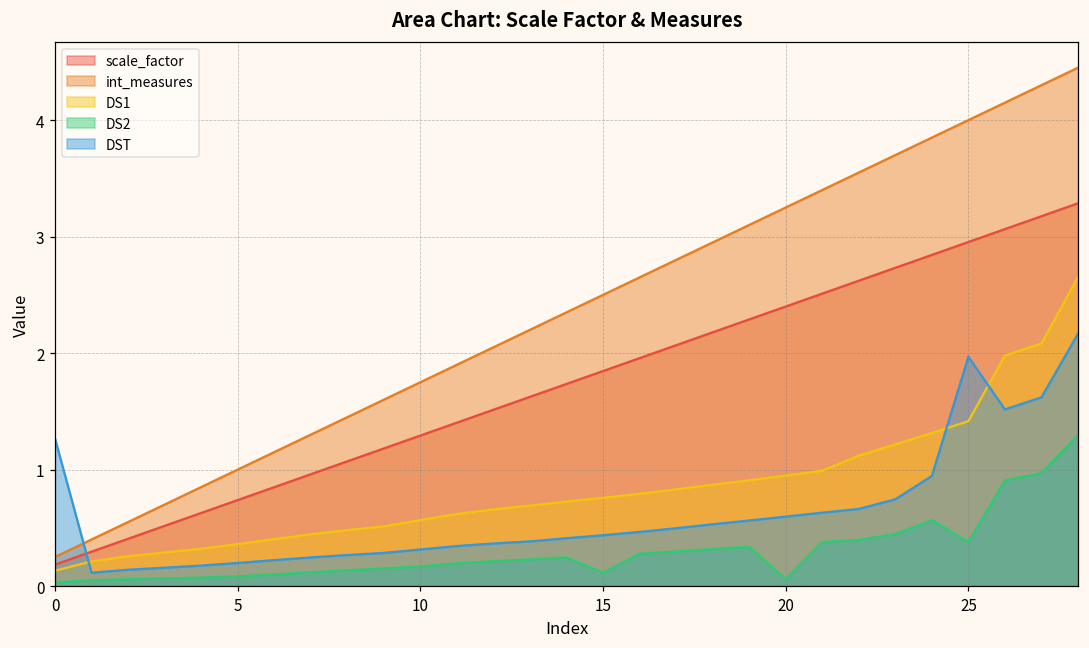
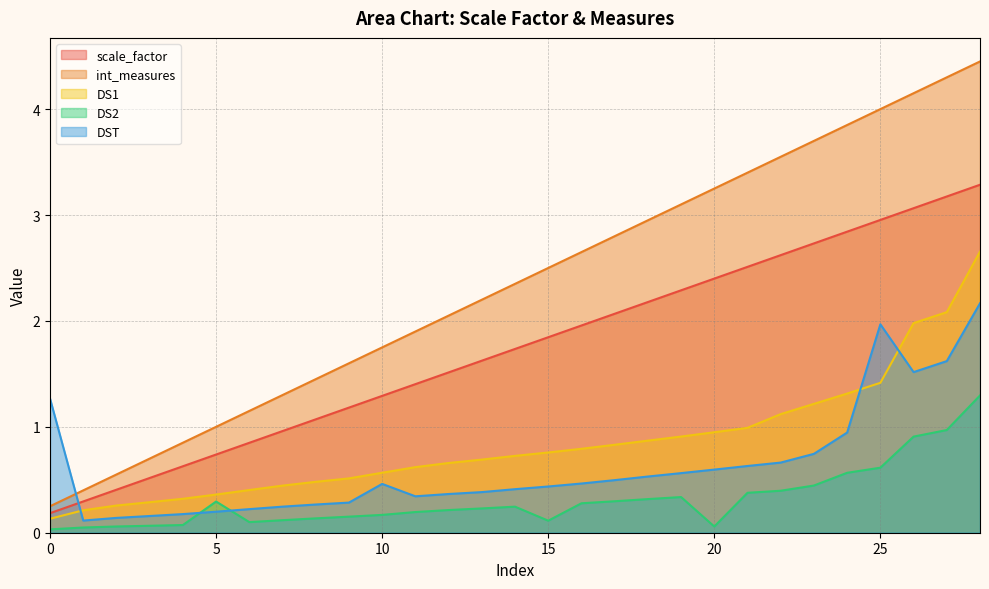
DS2, 5: 0.08 -> 0.29
DST, 10: 0.31 -> 0.46
DS2, 25: 0.38 -> 0.61
